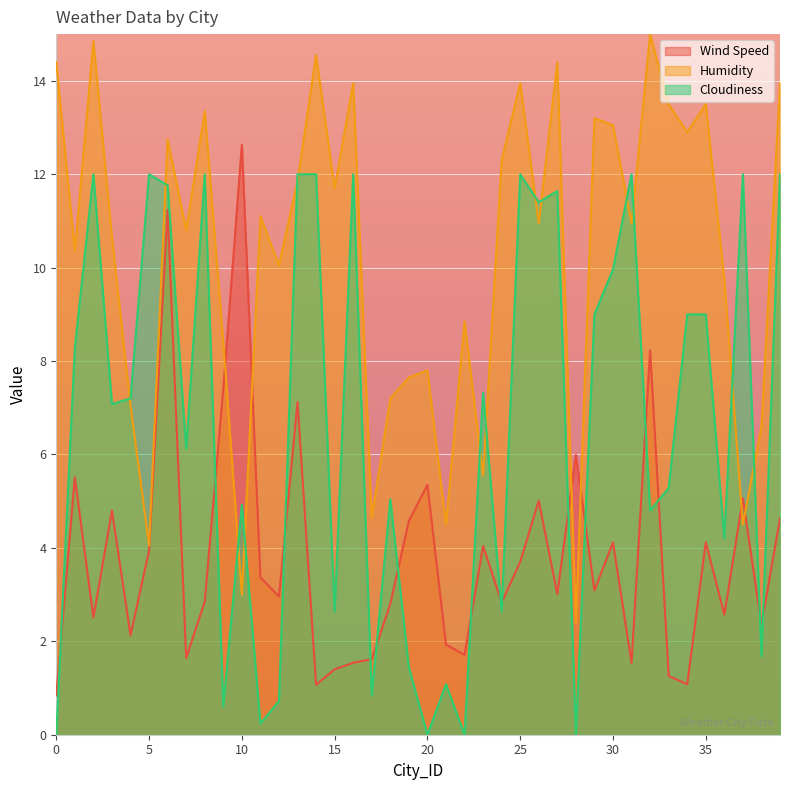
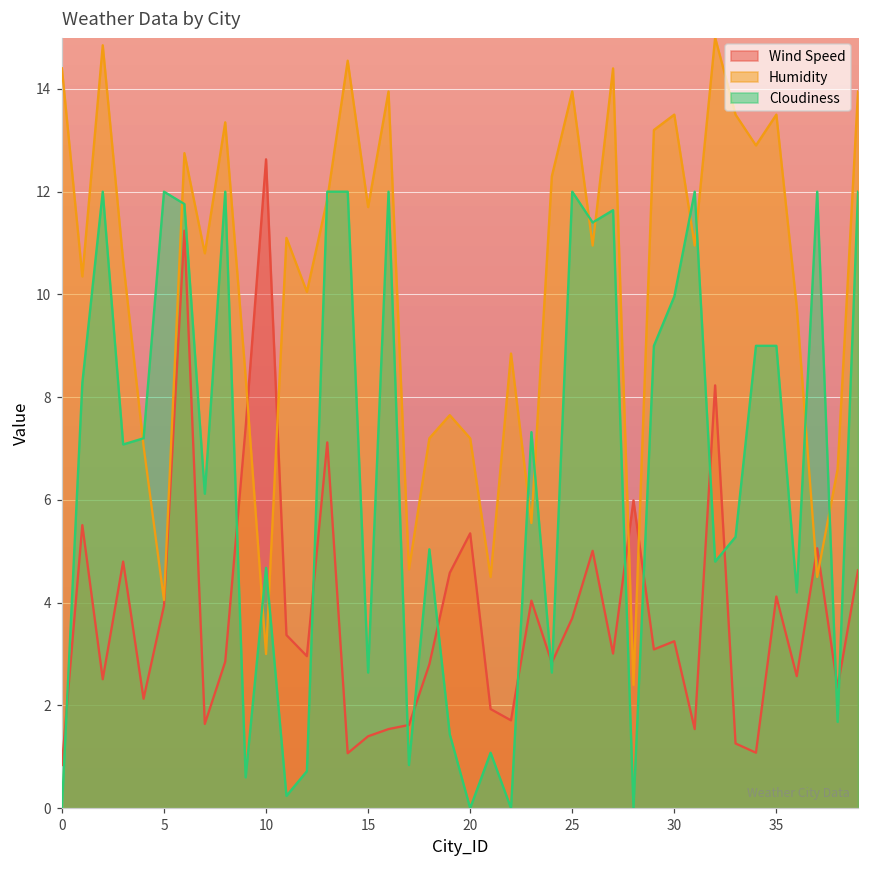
Cloudiness, 10: 4.9 -> 4.7
Humidity, 20: 7.8 -> 7.2
Wind Speed, 30: 4.1 -> 3.3
Humidity, 30: 13.1 -> 13.5
